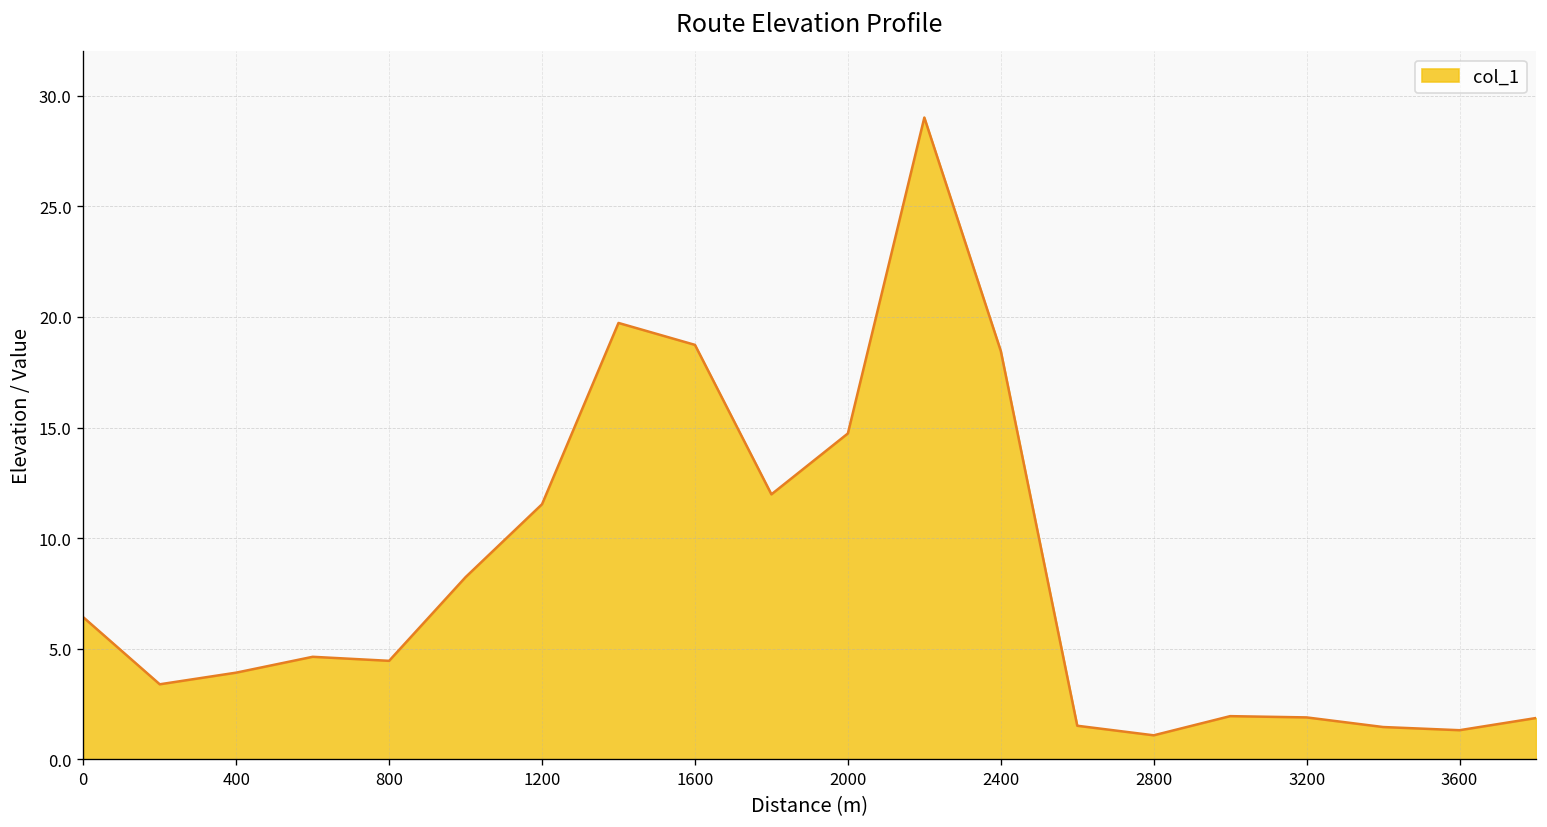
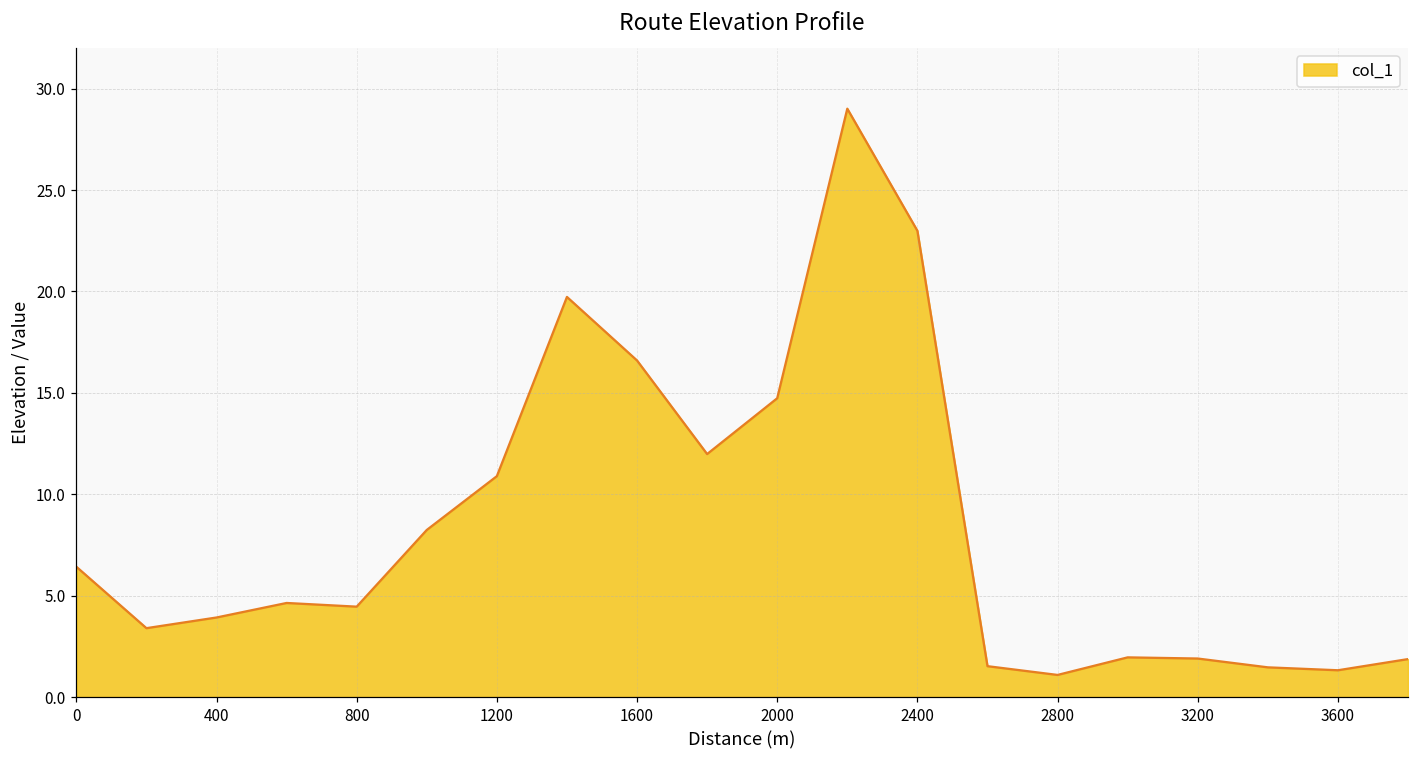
1200: 11.5 -> 10.9
1600: 18.7 -> 16.6
2400: 18.5 -> 23.0
